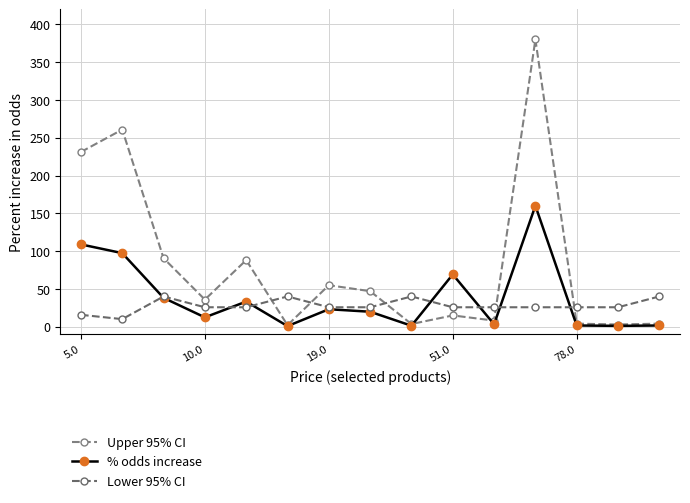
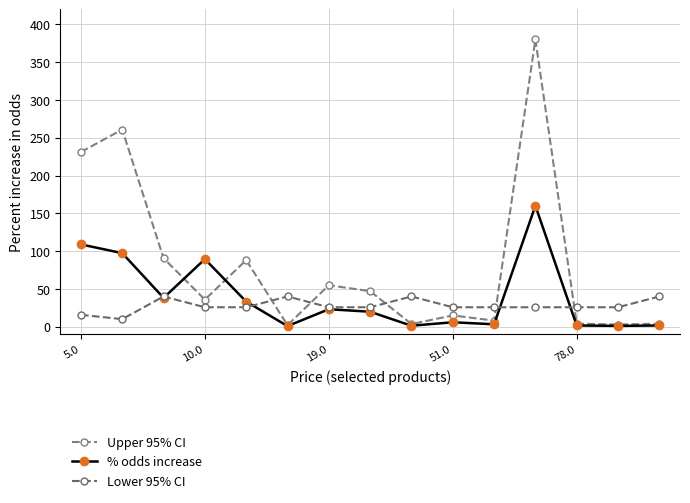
% odds increase, 10.0: 10 -> 90
% odds increase, 51.0: 70 -> 10
